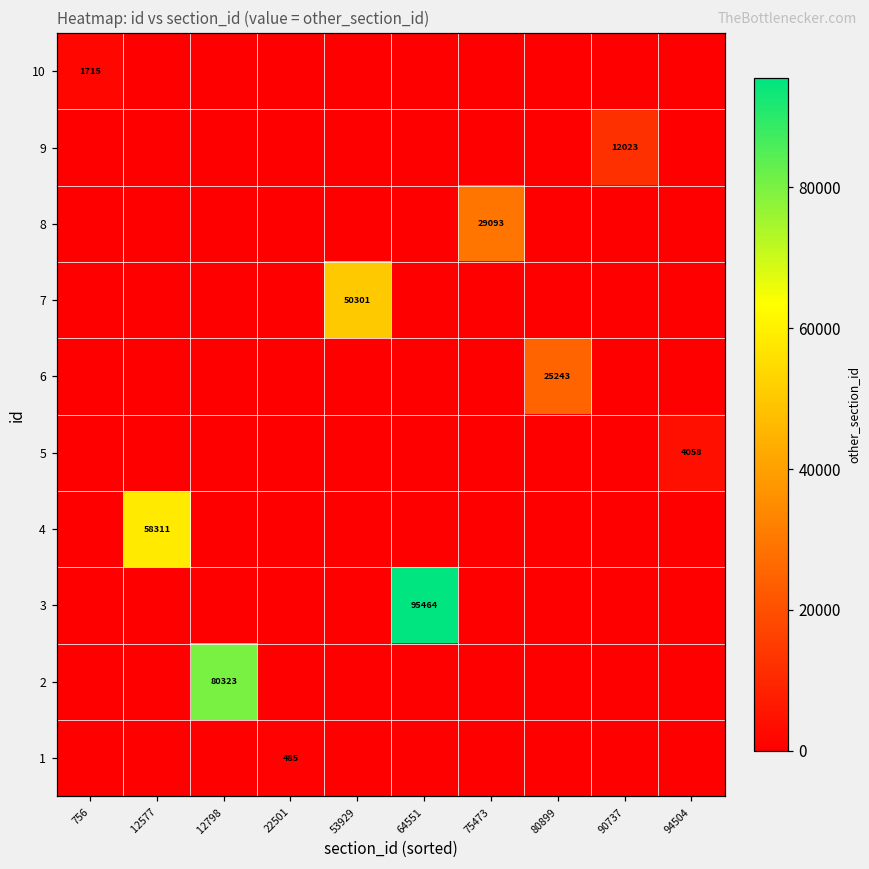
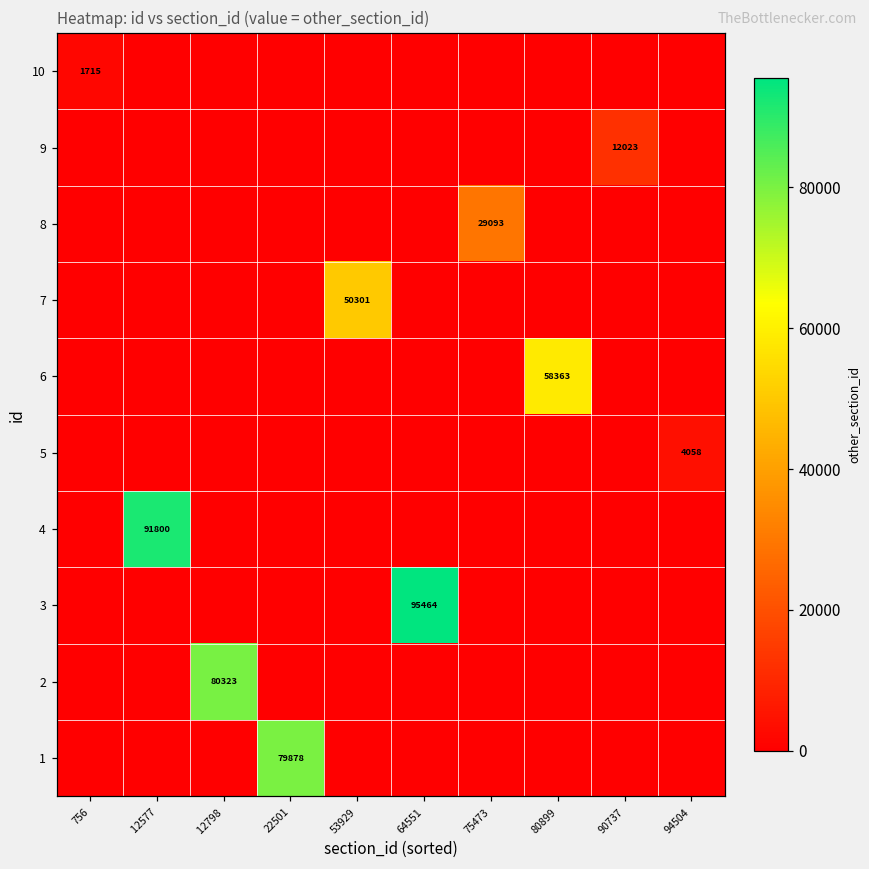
6, 80899: 25243 -> 58363
4, 12577: 58311 -> 91800
1, 22501: 485 -> 79878
